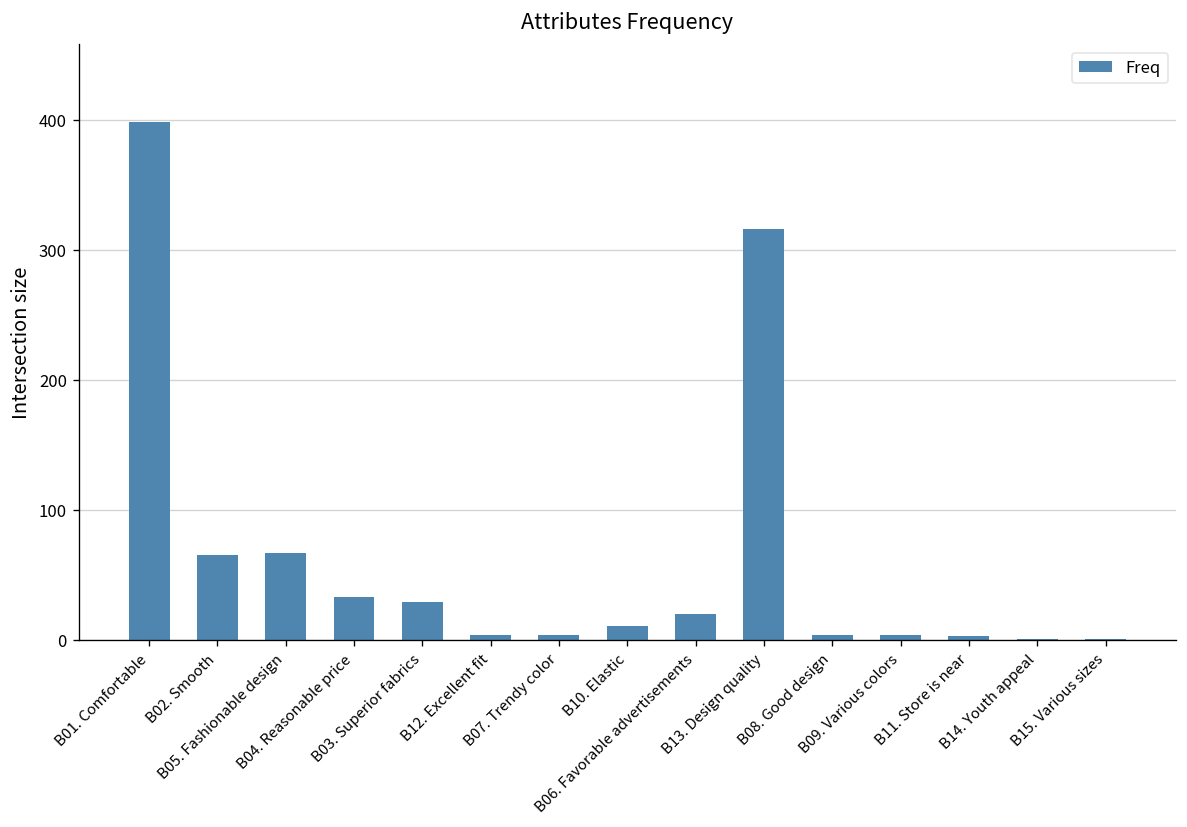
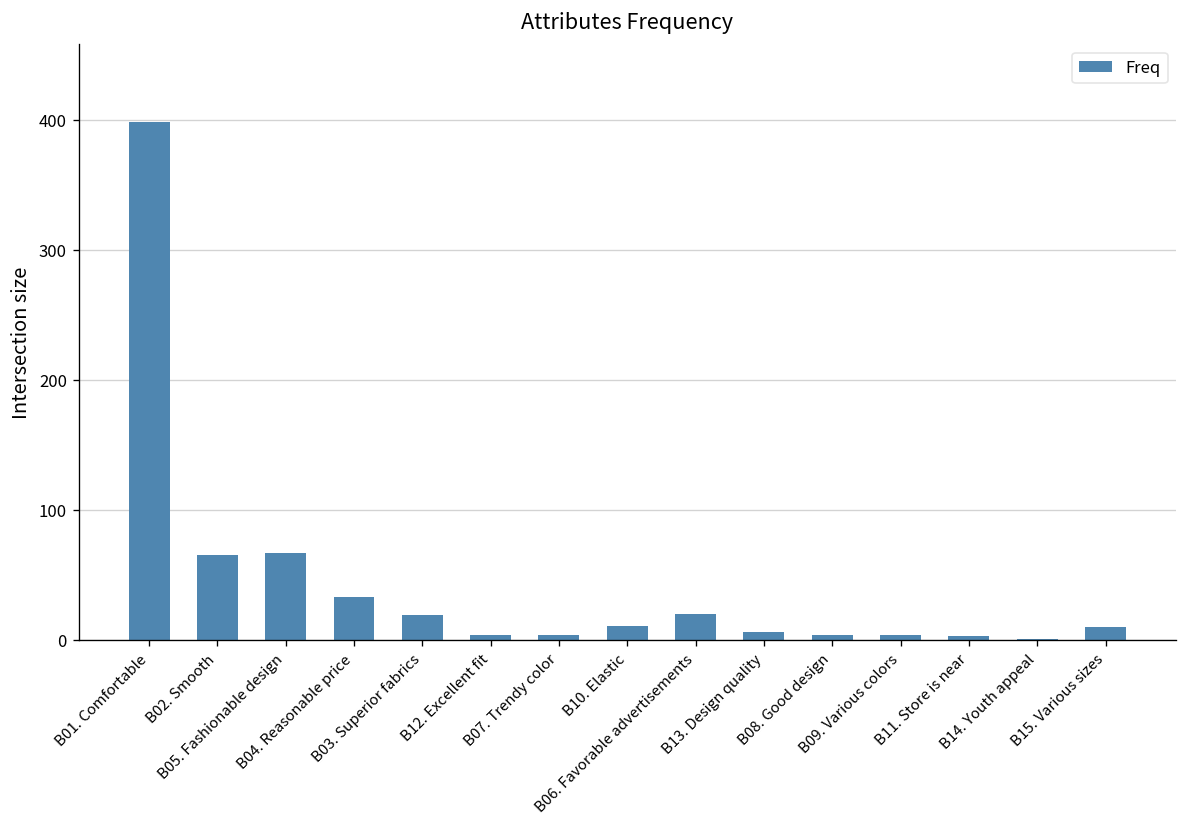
B03. Superior fabrics: 29 -> 19
B13. Design quality: 316 -> 6
B15. Various sizes: 1 -> 10
